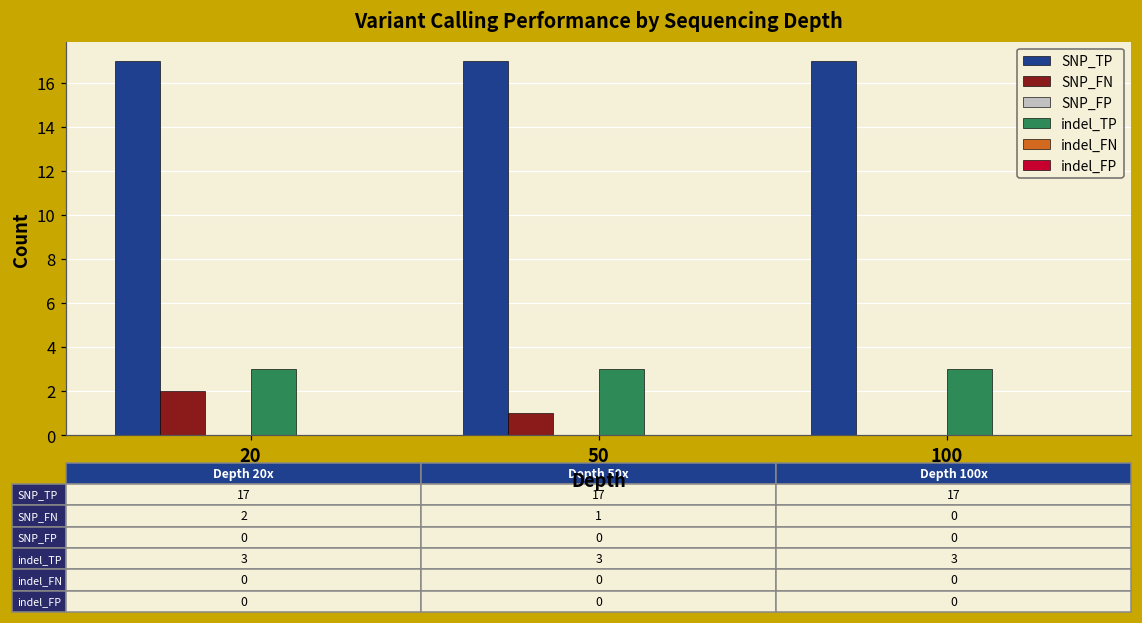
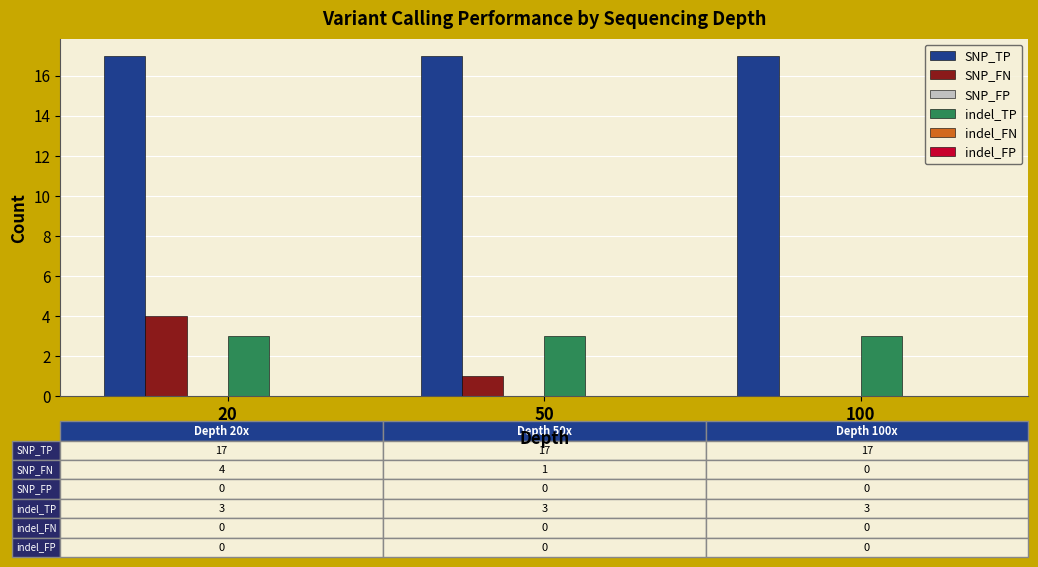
SNP_FN, 20: 2 -> 4
